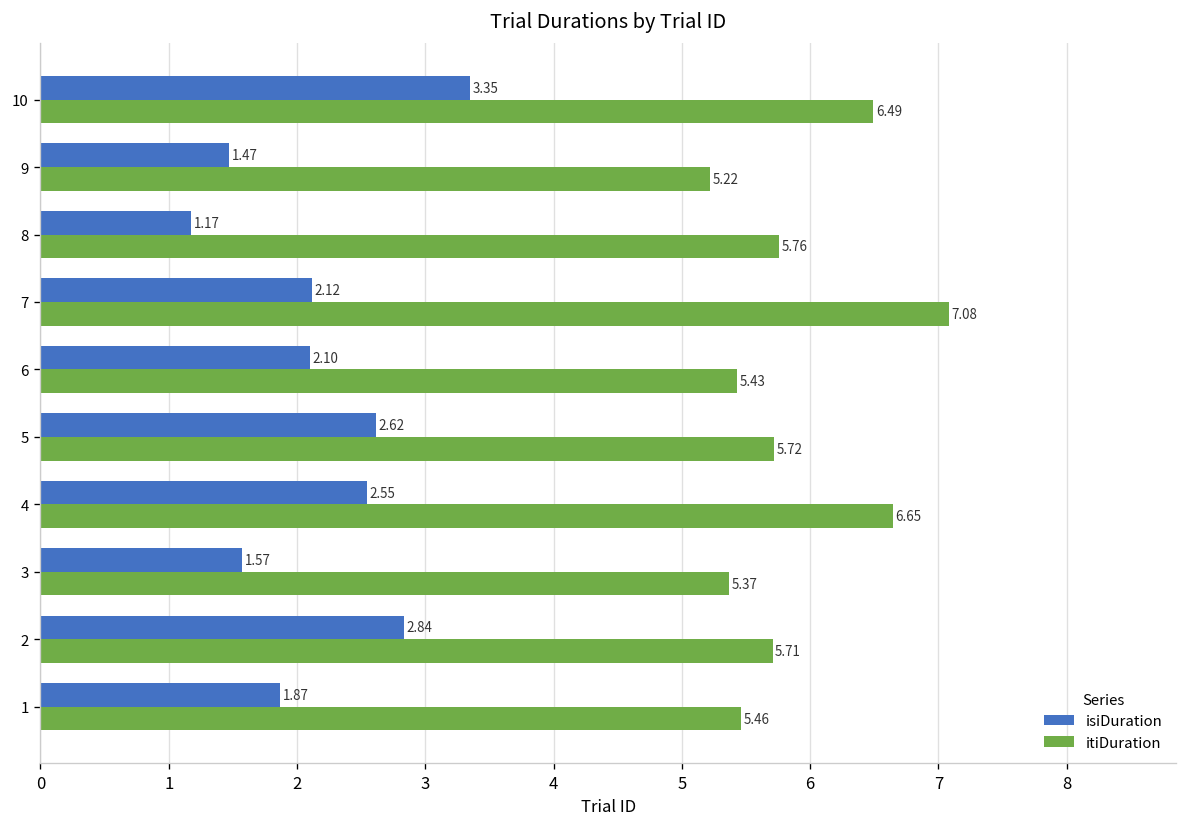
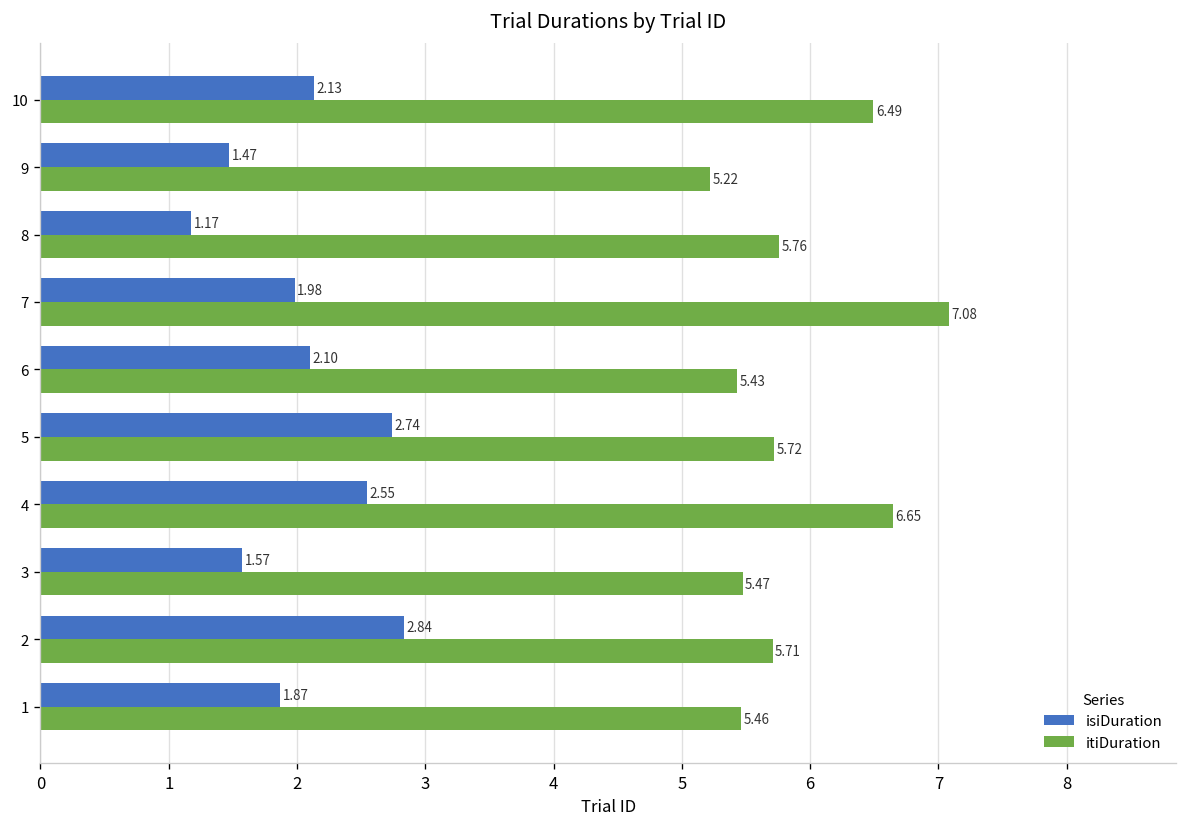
isiDuration, 10: 3.35 -> 2.13
isiDuration, 7: 2.12 -> 1.98
isiDuration, 5: 2.62 -> 2.74
itiDuration, 3: 5.37 -> 5.47
